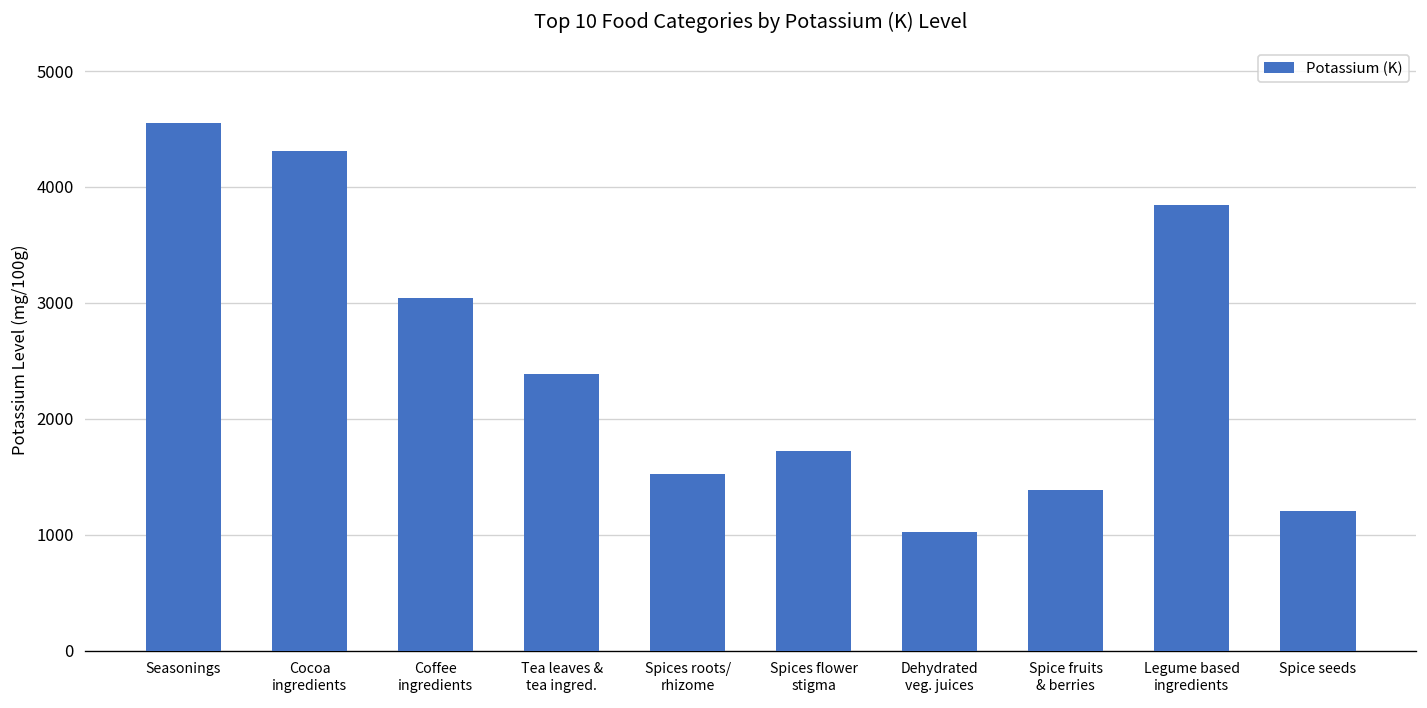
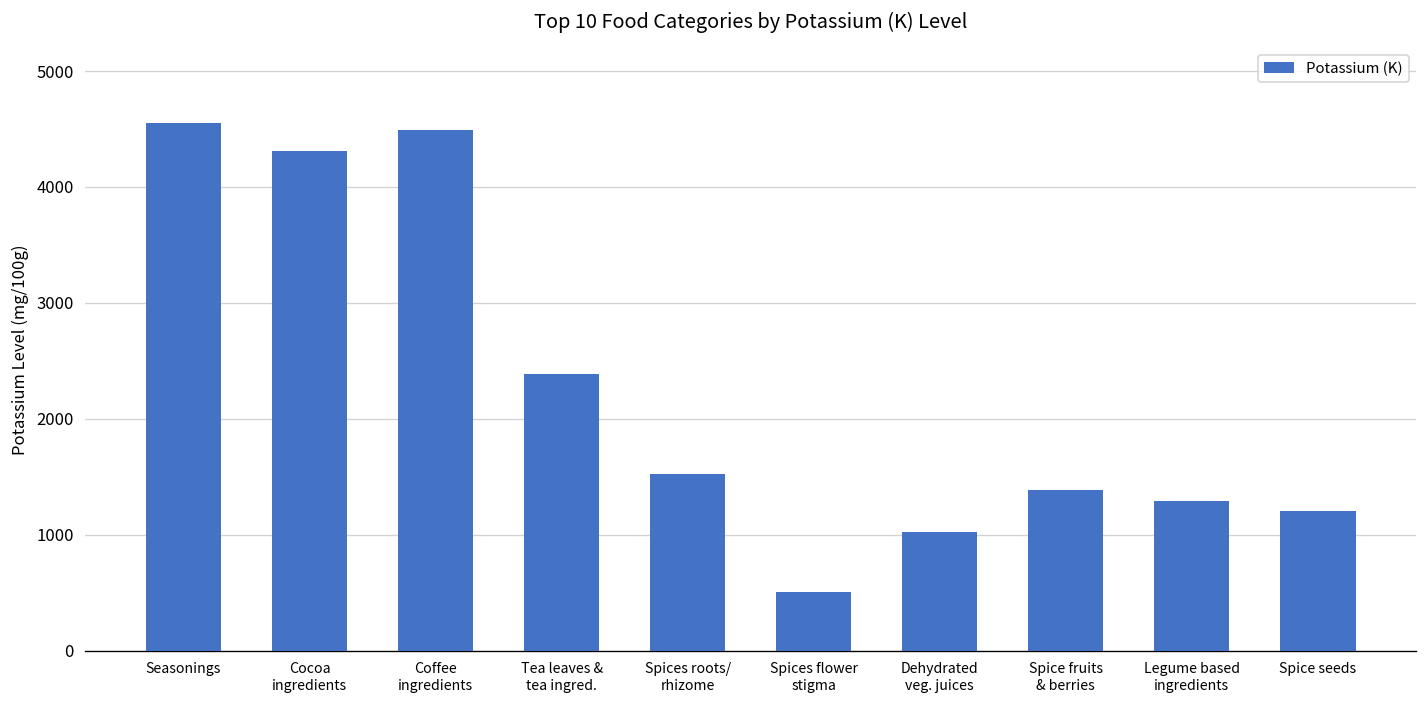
Coffee ingredients: 3000 -> 4500
Spices flower stigma: 1700 -> 500
Legume based ingredients: 3800 -> 1300
